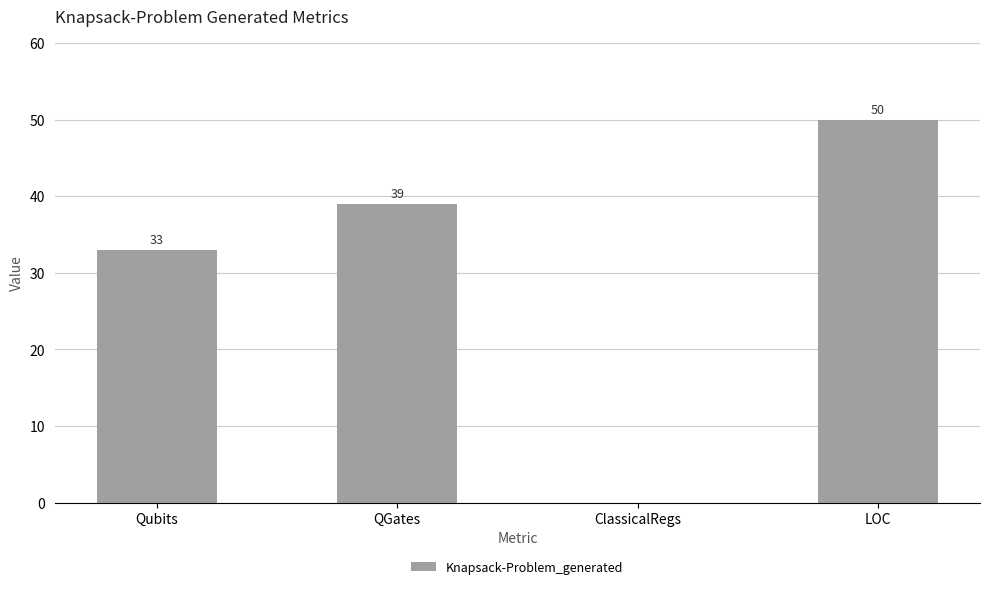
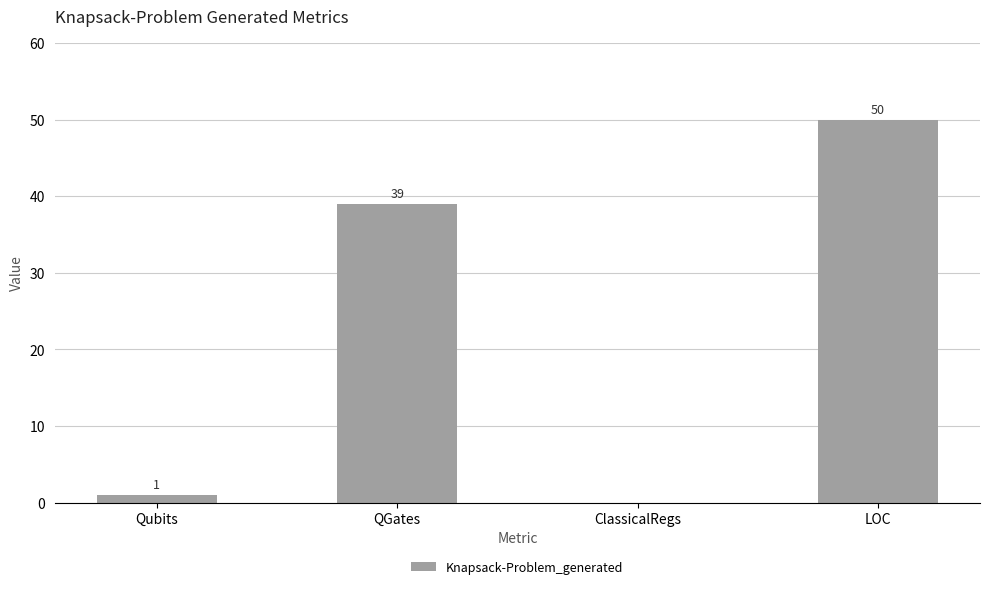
Qubits: 33 -> 1
